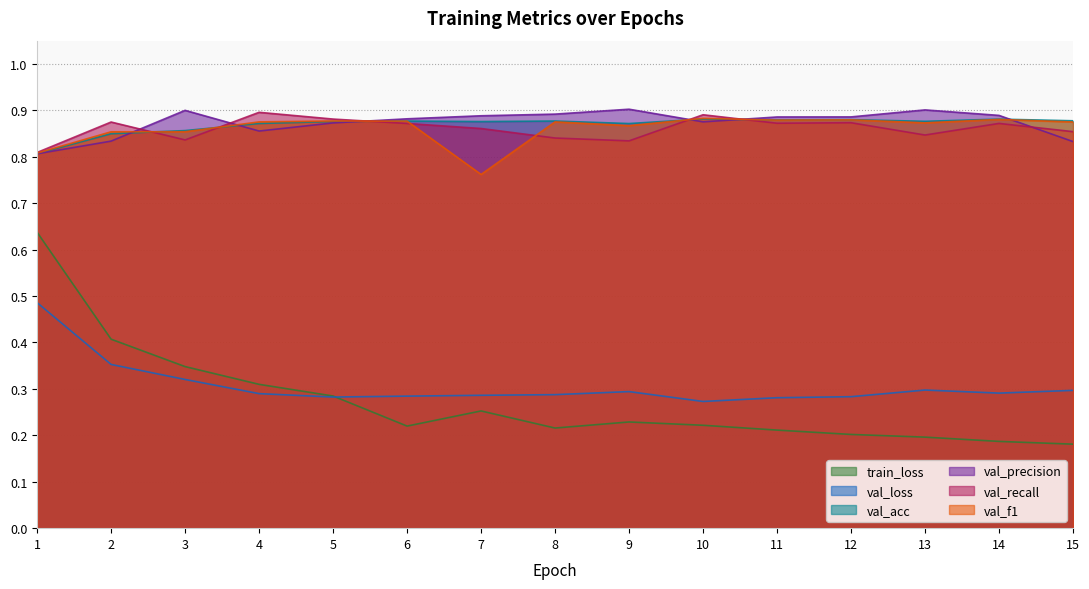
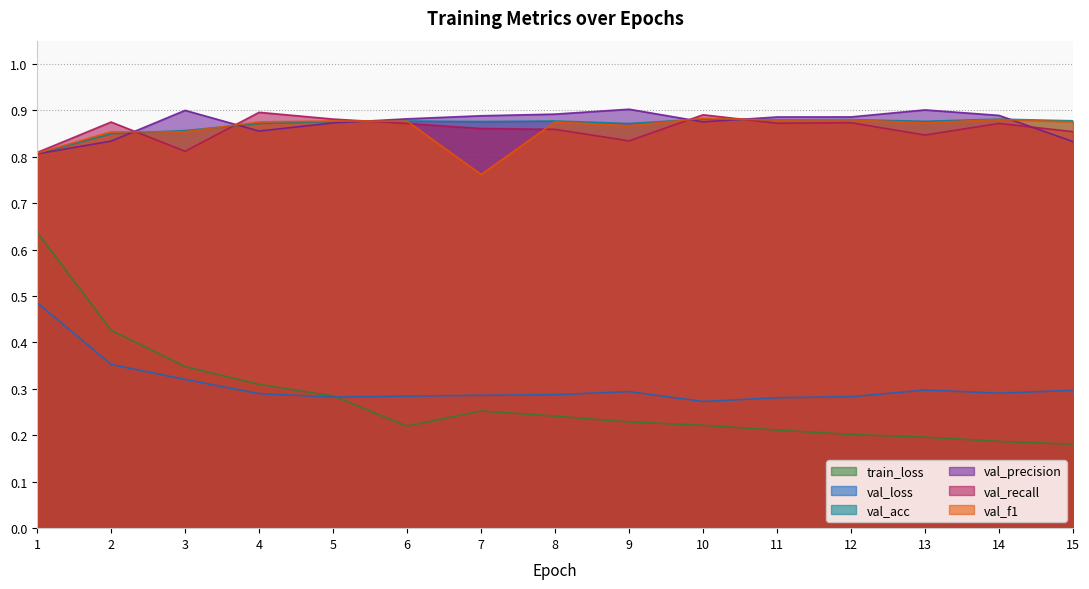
train_loss, 2: 0.41 -> 0.43
val_recall, 3: 0.84 -> 0.81
train_loss, 8: 0.22 -> 0.24
val_recall, 8: 0.84 -> 0.86
